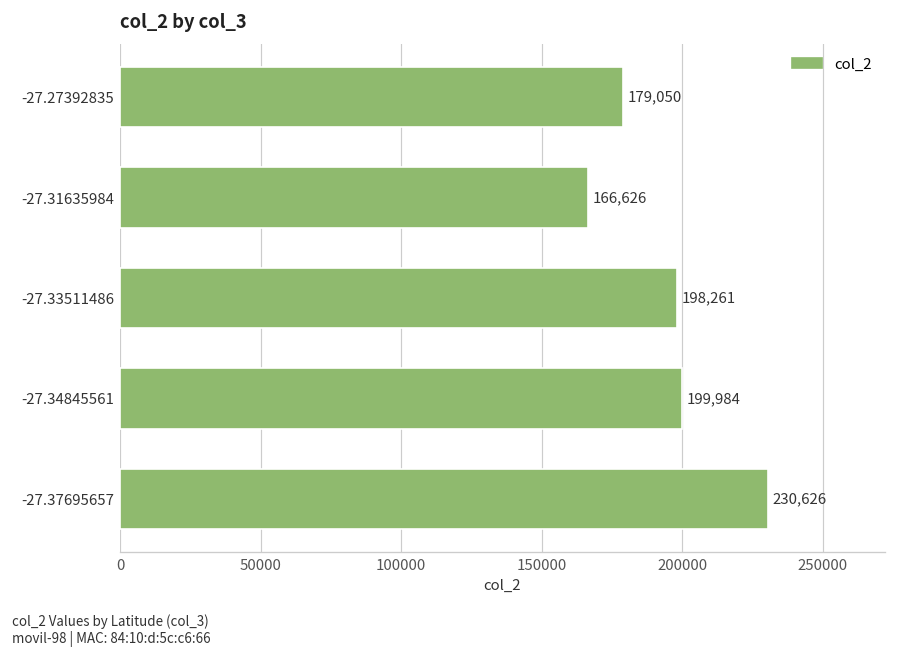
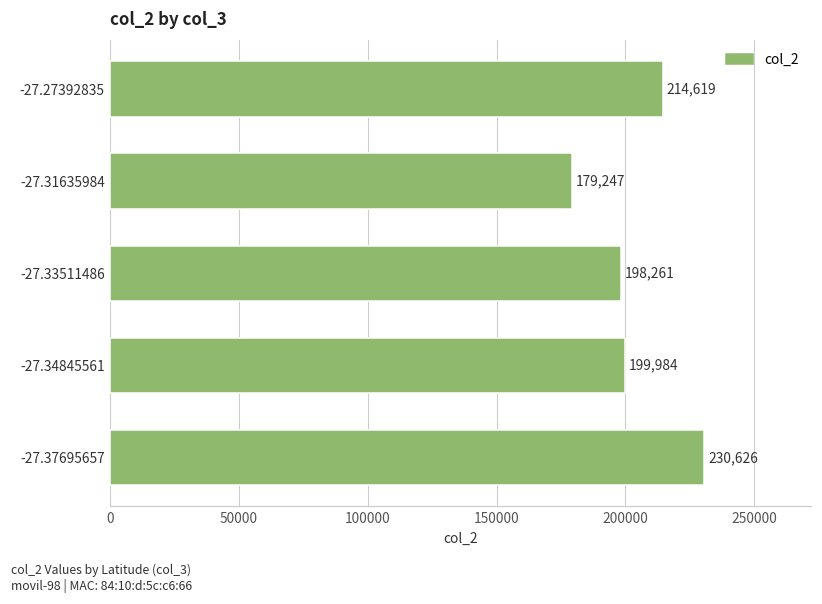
-27.27392835: 179,050 -> 214,619
-27.31635984: 166,626 -> 179,247
